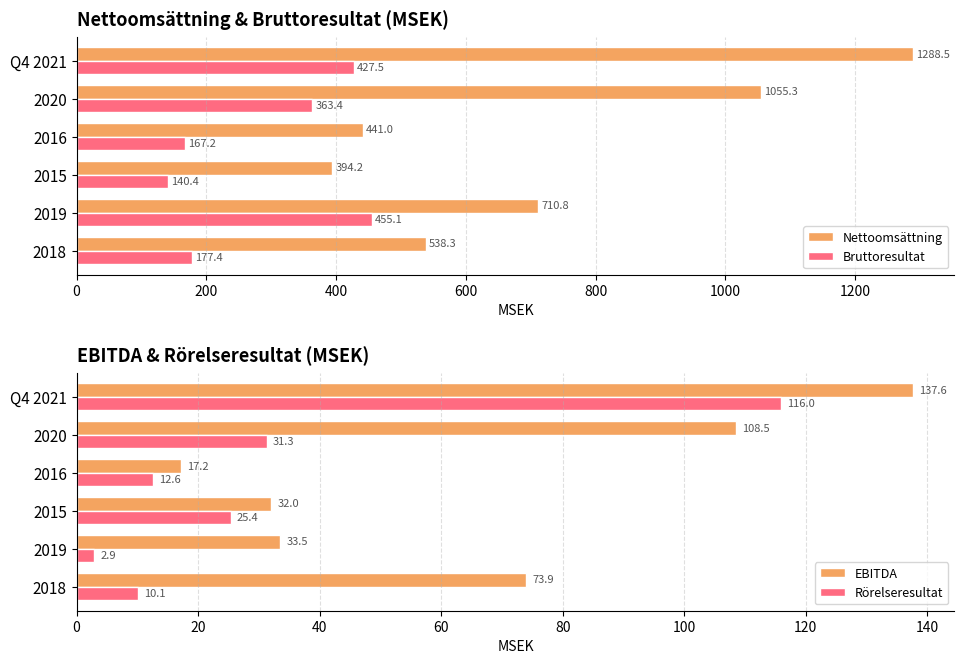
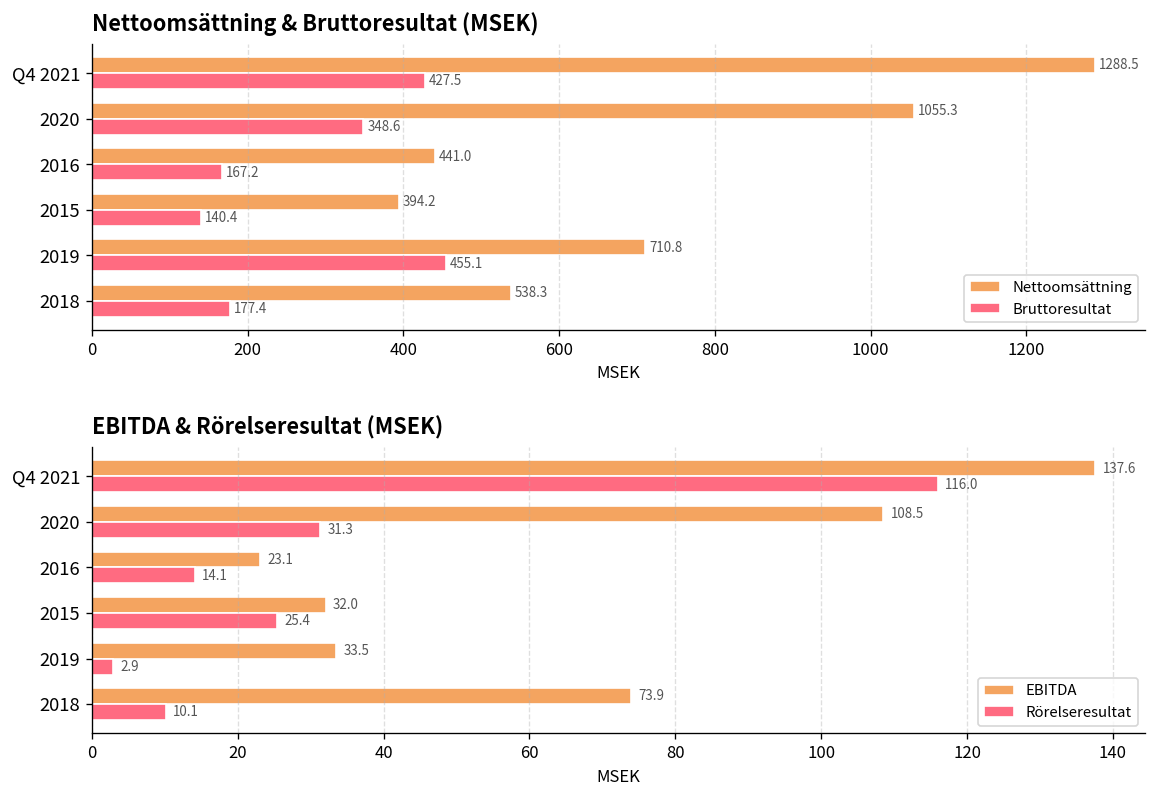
Nettoomsättning & Bruttoresultat (MSEK), Bruttoresultat, 2020: 363.4 -> 348.6
EBITDA & Rörelseresultat (MSEK), EBITDA, 2016: 17.2 -> 23.1
EBITDA & Rörelseresultat (MSEK), Rörelseresultat, 2016: 12.6 -> 14.1
